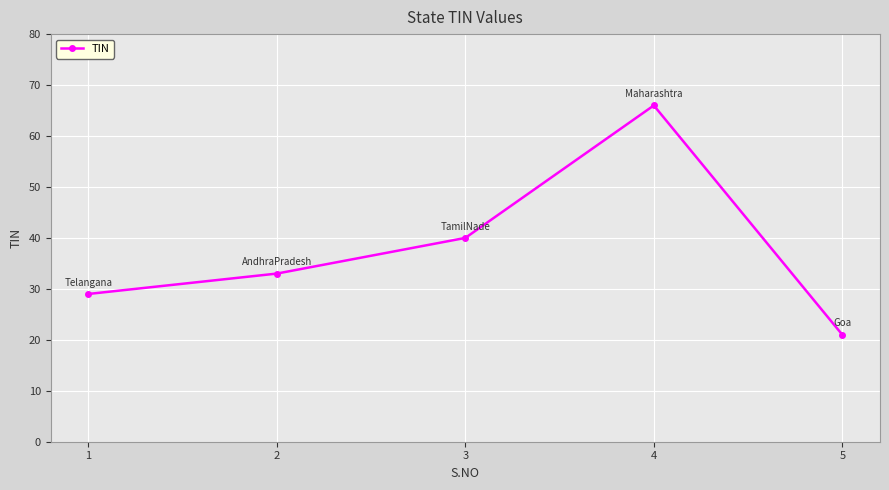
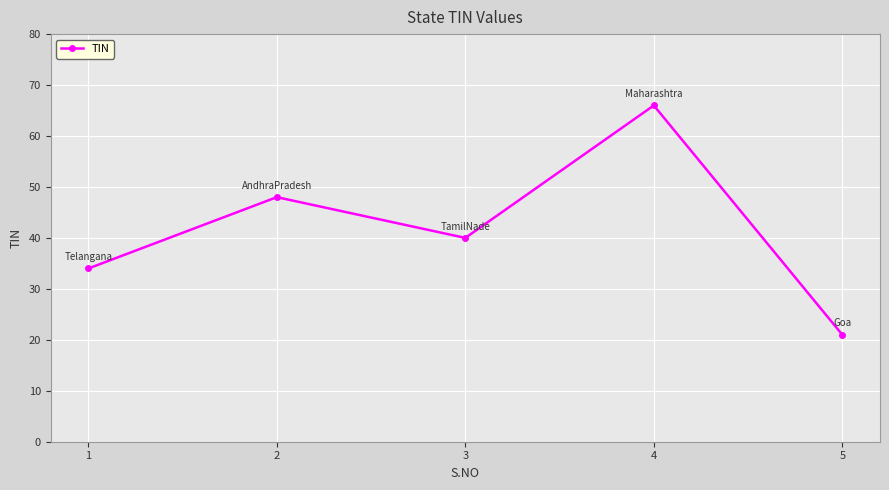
1: 29 -> 34
2: 33 -> 48
